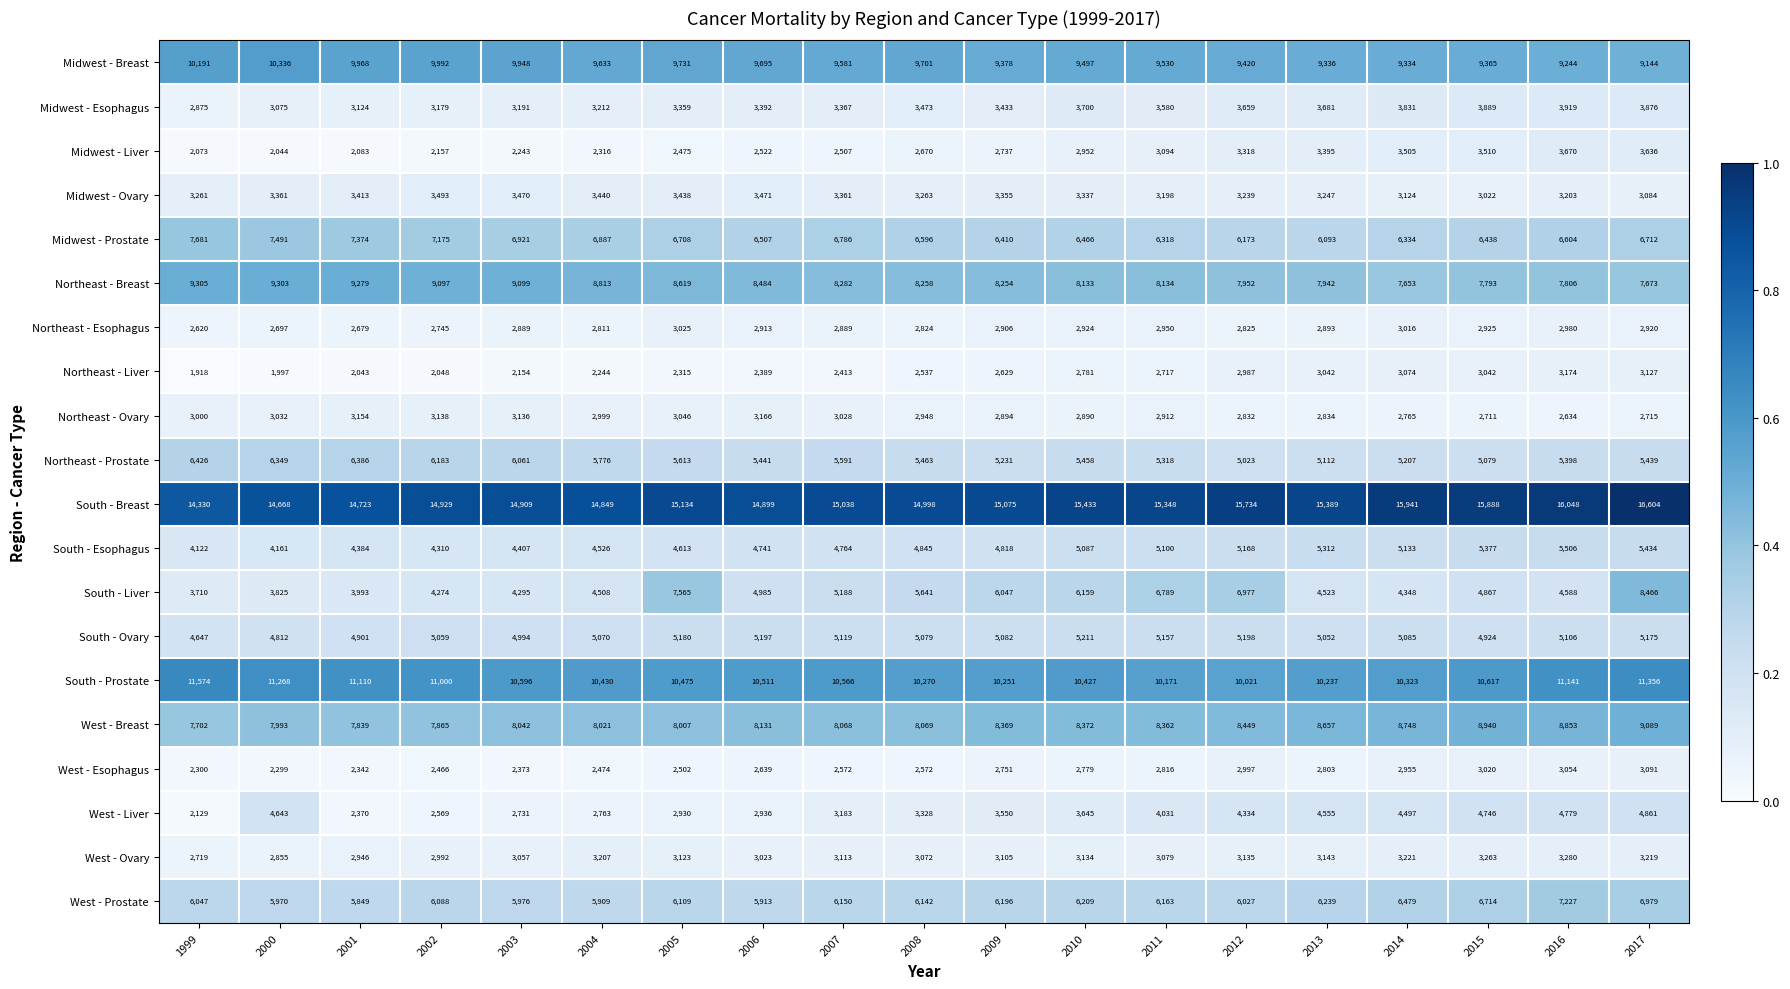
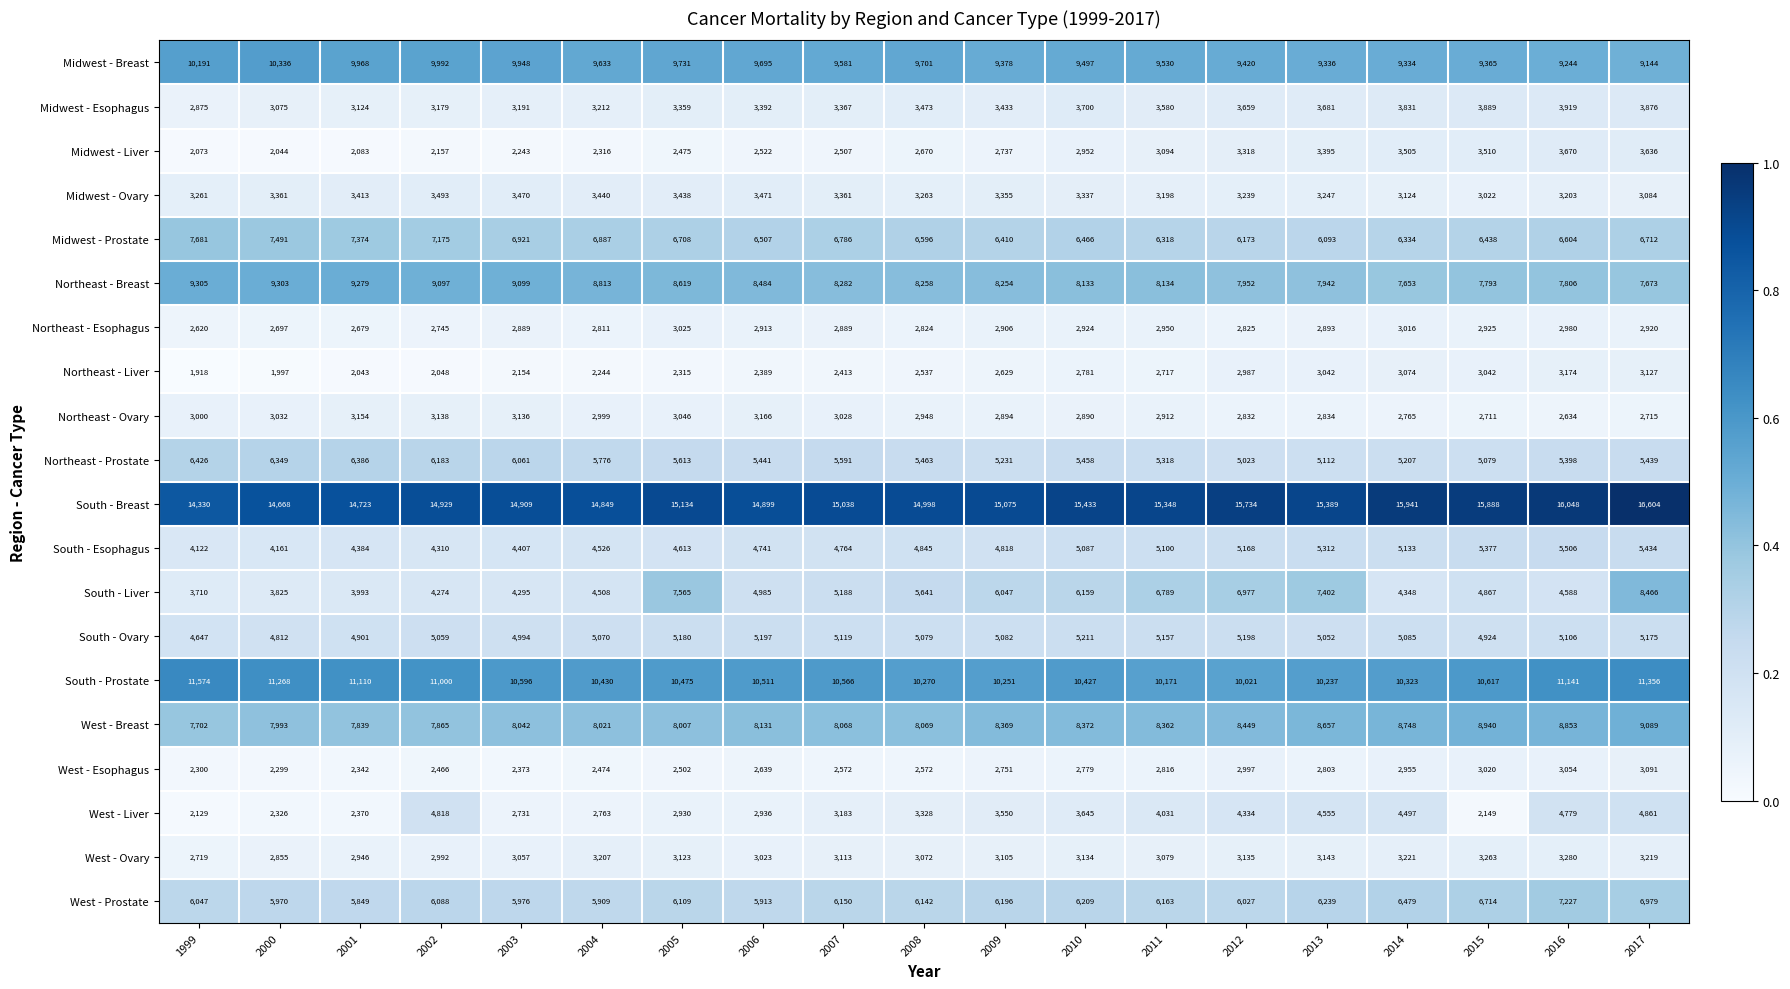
South - Liver, 2013: 4,523 -> 7,402
West - Liver, 2000: 4,643 -> 2,326
West - Liver, 2002: 2,569 -> 4,818
West - Liver, 2015: 4,746 -> 2,149
